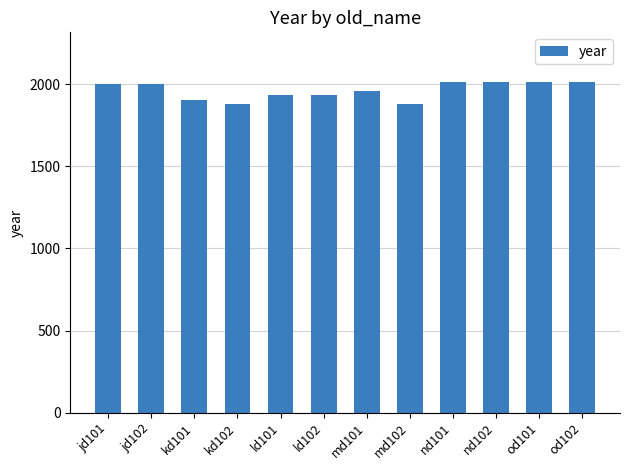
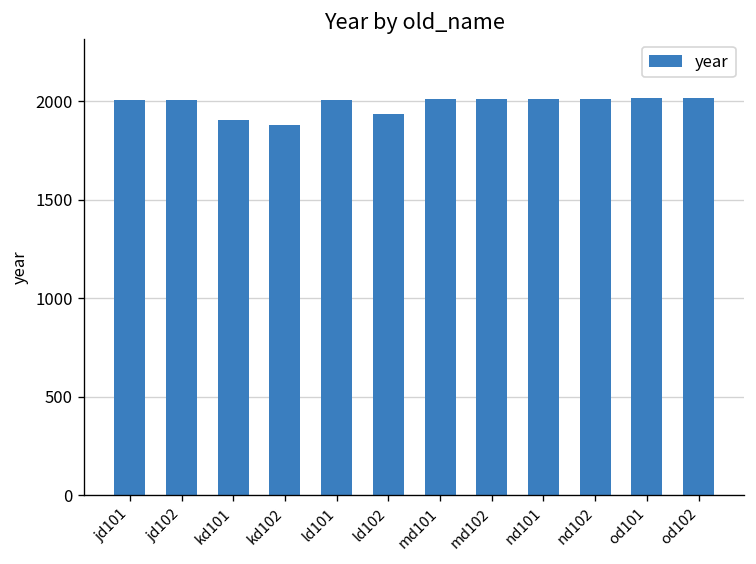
ld101: 1930 -> 2010
md101: 1960 -> 2010
md102: 1880 -> 2010
